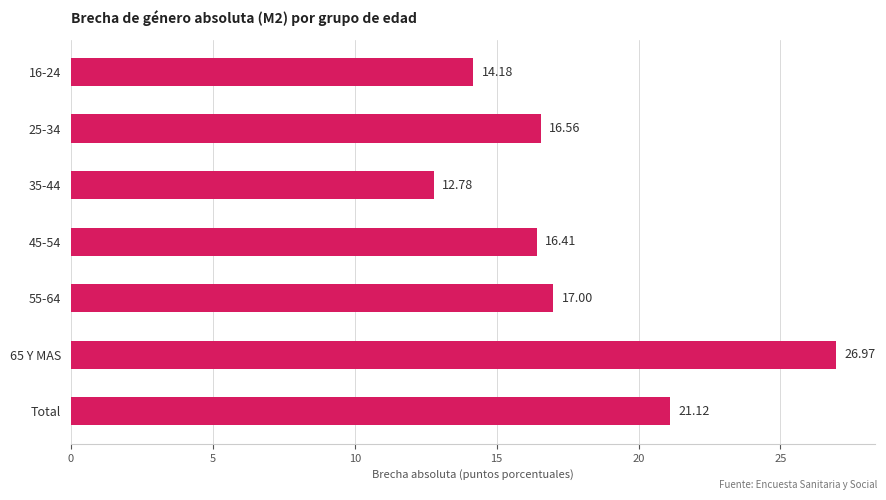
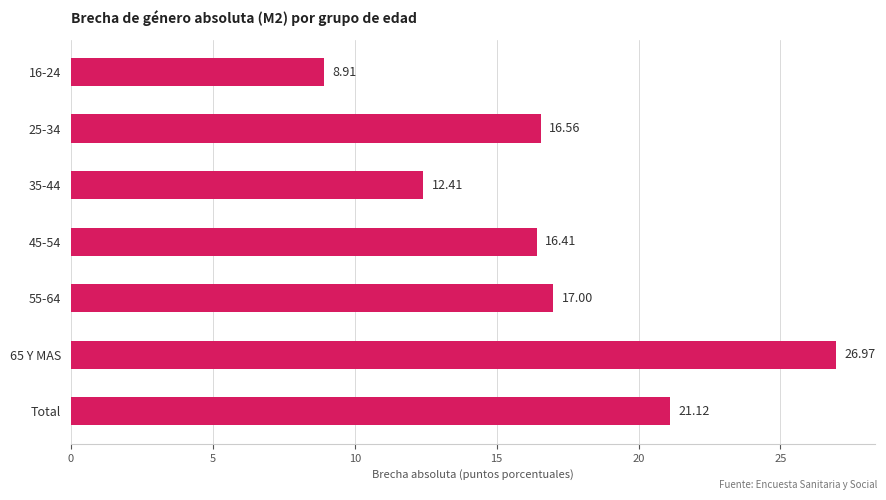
16-24: 14.18 -> 8.91
35-44: 12.78 -> 12.41
